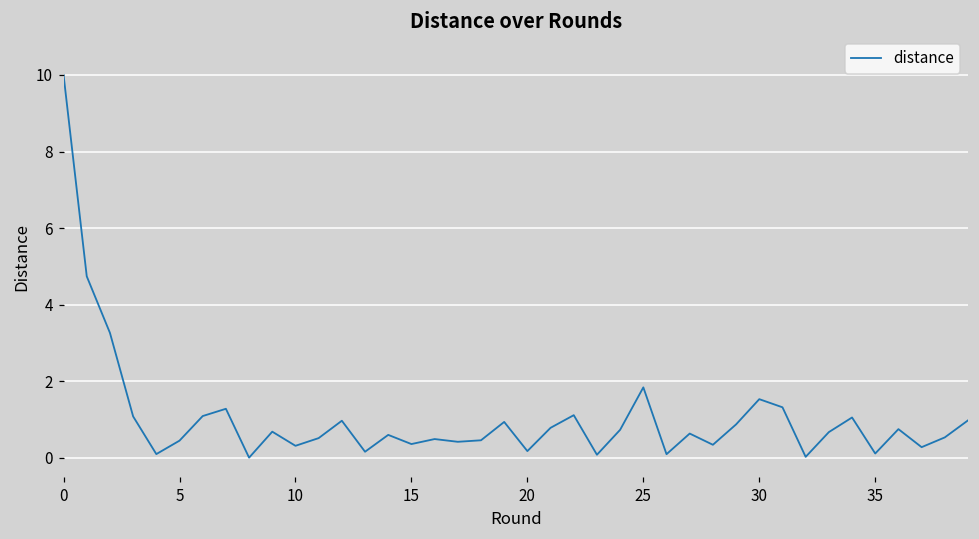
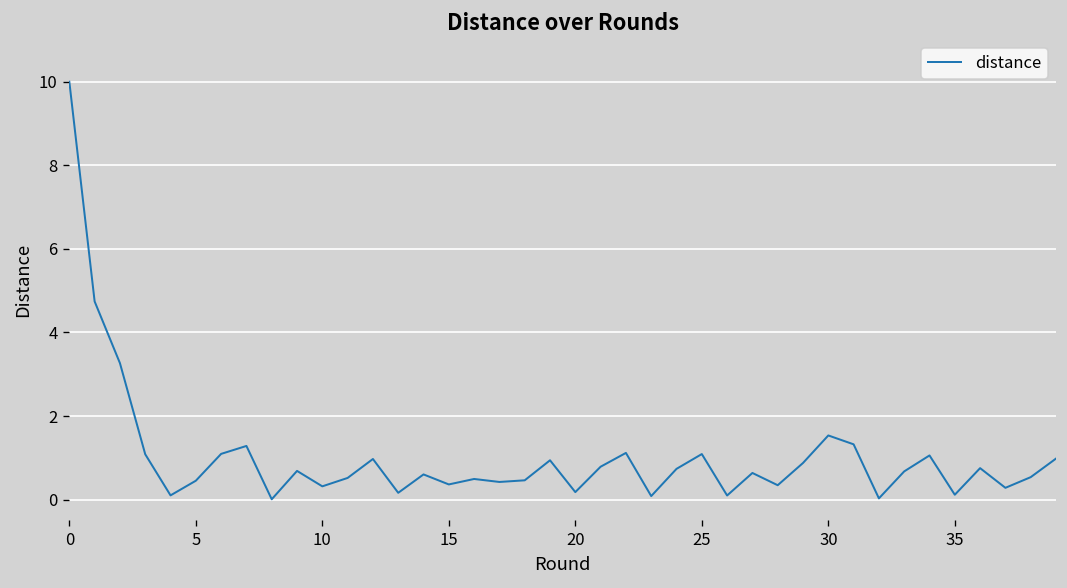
25: 1.8 -> 1.1
